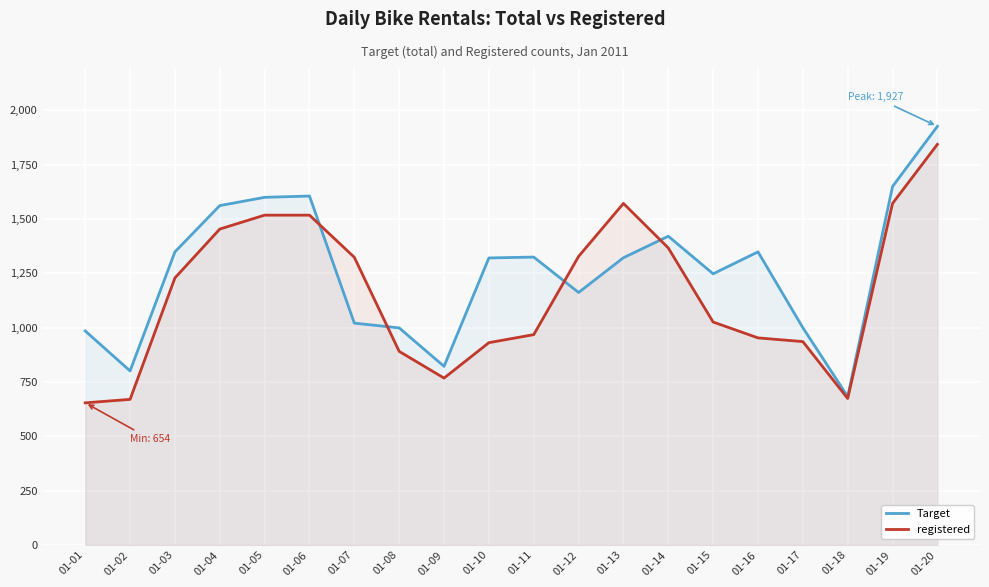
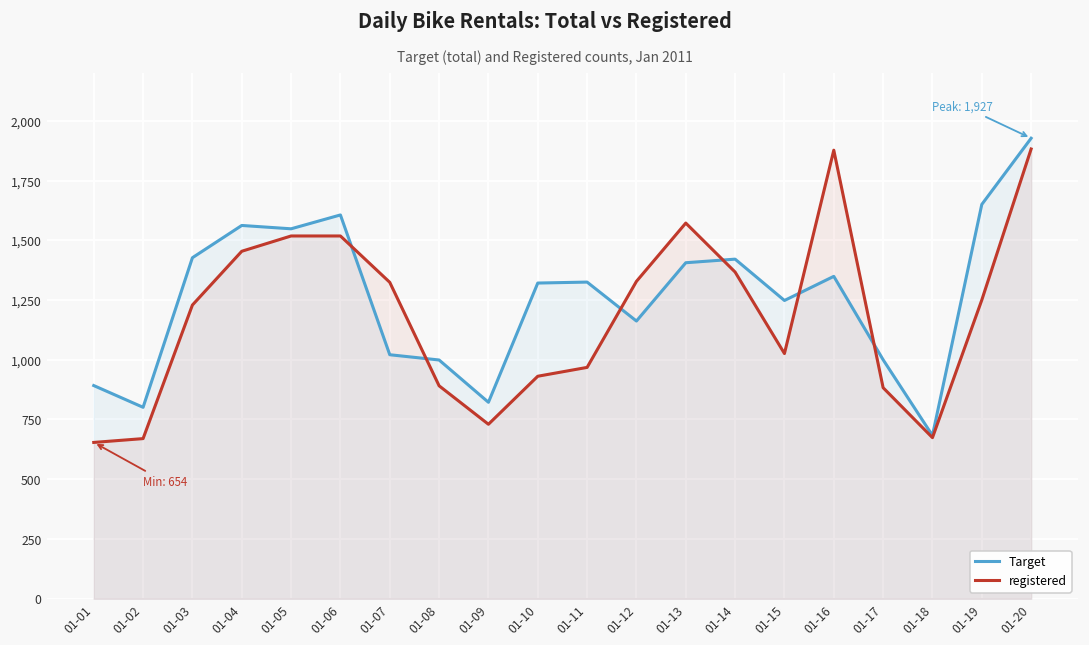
Target, 01-01: 990 -> 890
Target, 01-03: 1,350 -> 1,430
Target, 01-05: 1,600 -> 1,550
registered, 01-09: 770 -> 730
Target, 01-13: 1,320 -> 1,410
registered, 01-16: 950 -> 1,880
registered, 01-17: 940 -> 880
registered, 01-19: 1,570 -> 1,250
registered, 01-20: 1,840 -> 1,880
